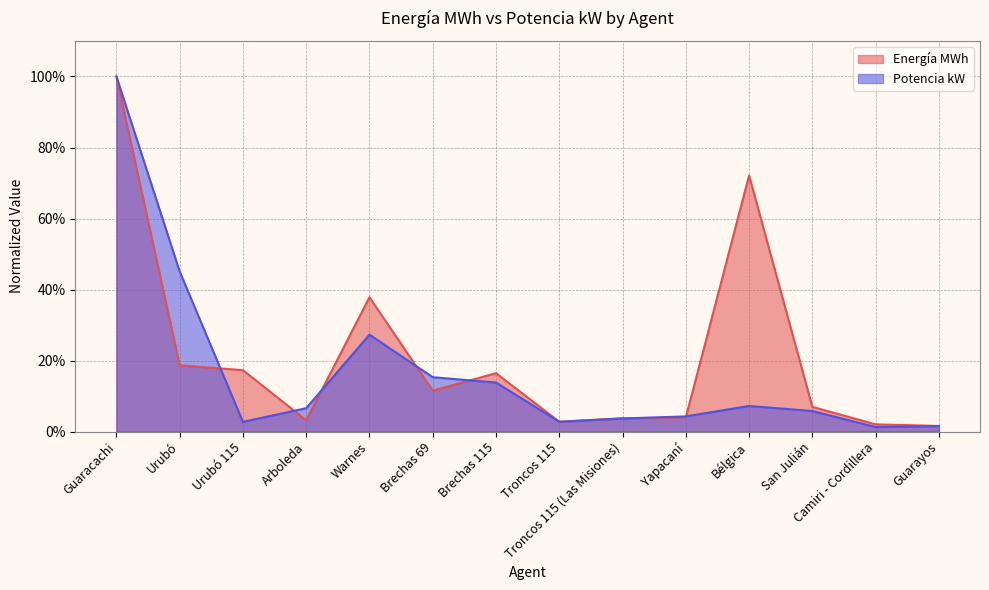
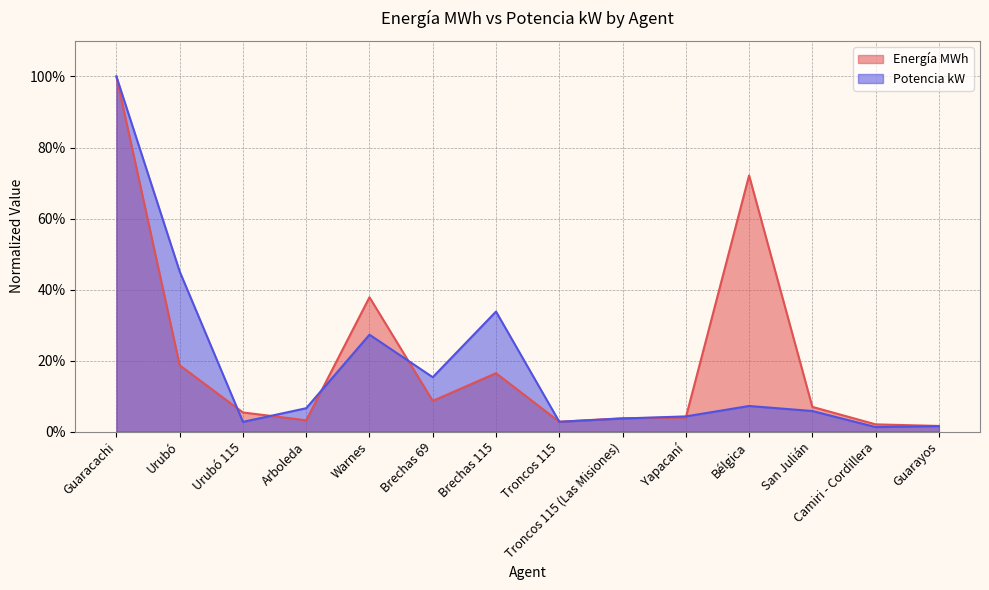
Energía MWh, Urubó 115: 17% -> 5%
Energía MWh, Brechas 69: 12% -> 9%
Potencia kW, Brechas 115: 14% -> 34%
